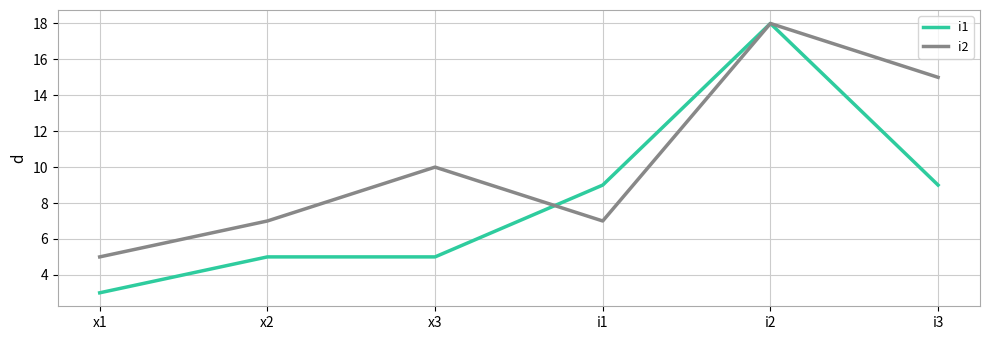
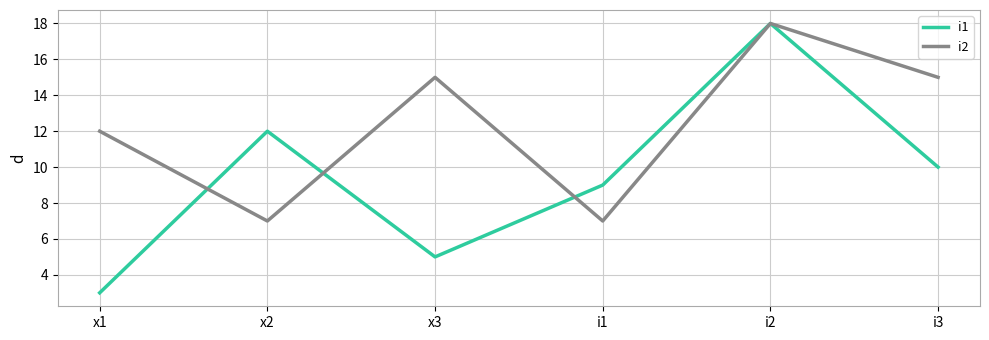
i2, x1: 5 -> 12
i1, x2: 5 -> 12
i2, x3: 10 -> 15
i1, i3: 9 -> 10
